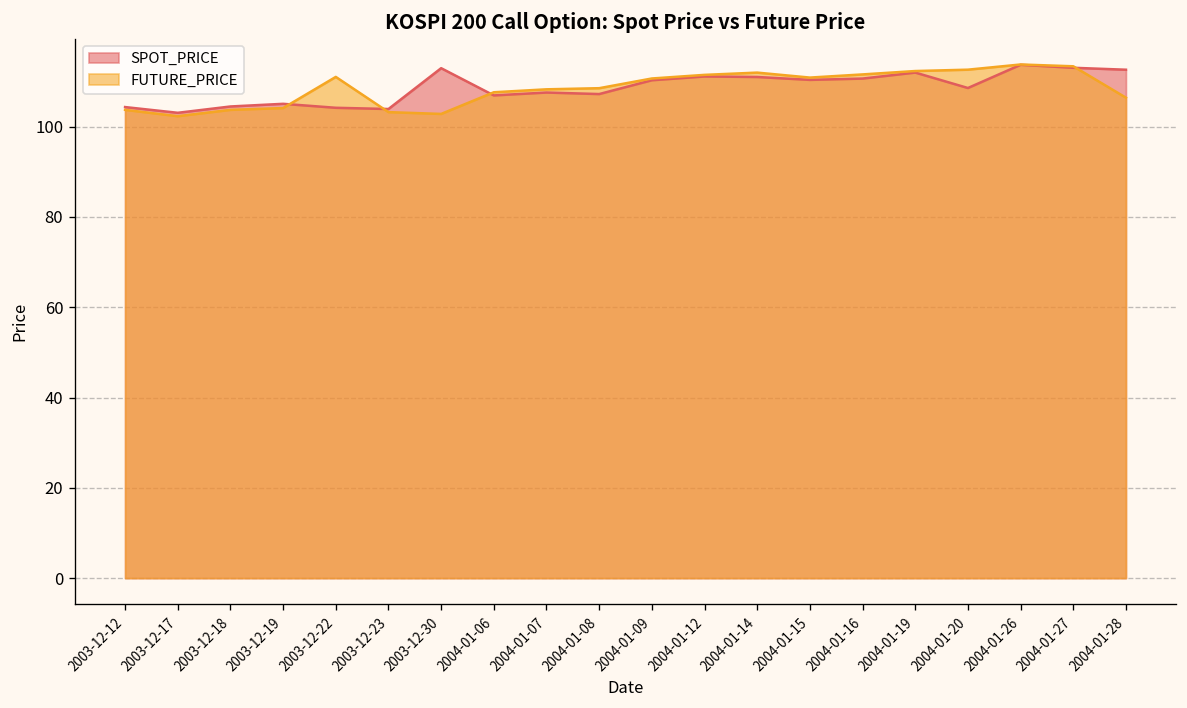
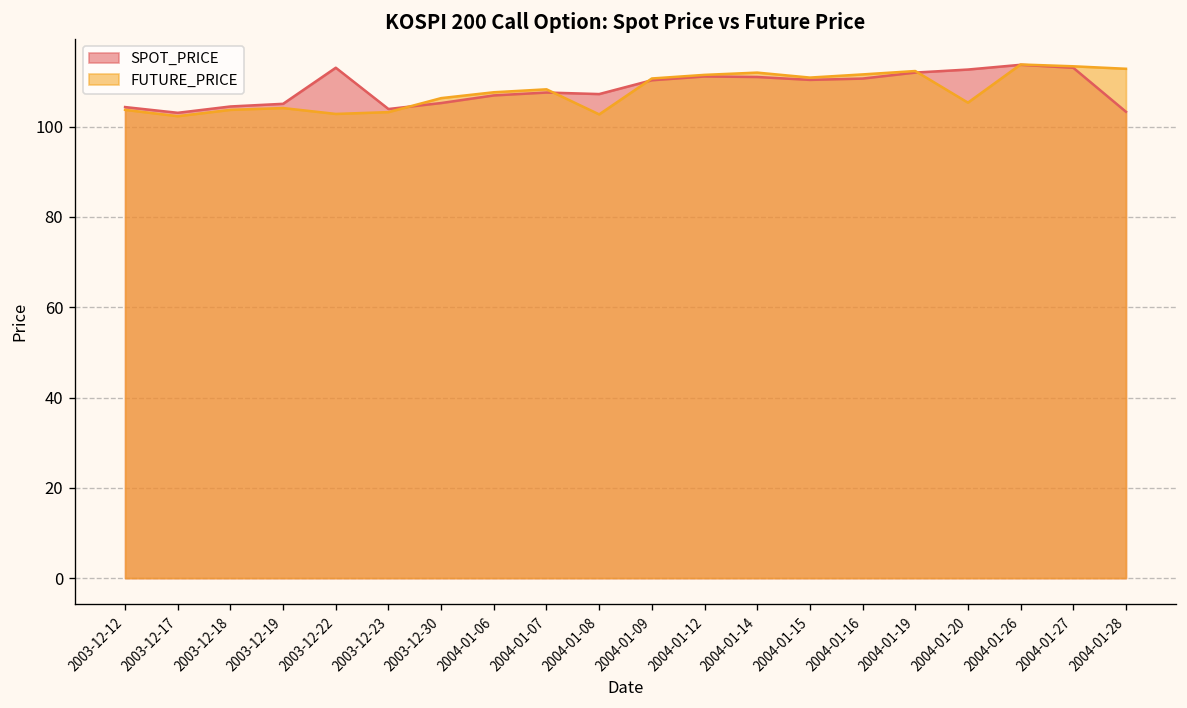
SPOT_PRICE, 2003-12-22: 104 -> 113
FUTURE_PRICE, 2003-12-22: 111 -> 103
SPOT_PRICE, 2003-12-30: 113 -> 105
FUTURE_PRICE, 2003-12-30: 103 -> 106
FUTURE_PRICE, 2004-01-08: 109 -> 103
SPOT_PRICE, 2004-01-20: 109 -> 113
FUTURE_PRICE, 2004-01-20: 113 -> 105
SPOT_PRICE, 2004-01-28: 113 -> 103
FUTURE_PRICE, 2004-01-28: 106 -> 113
